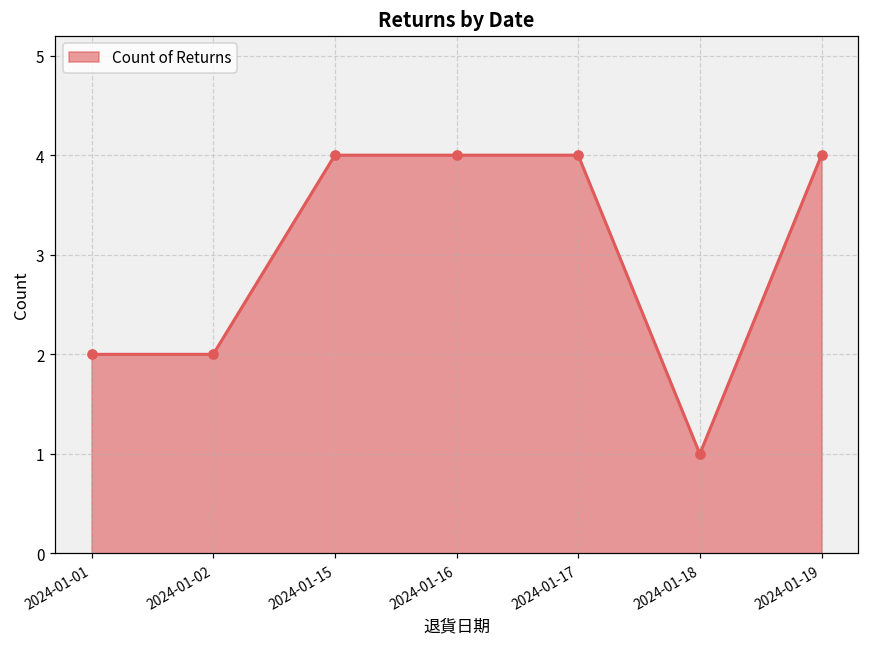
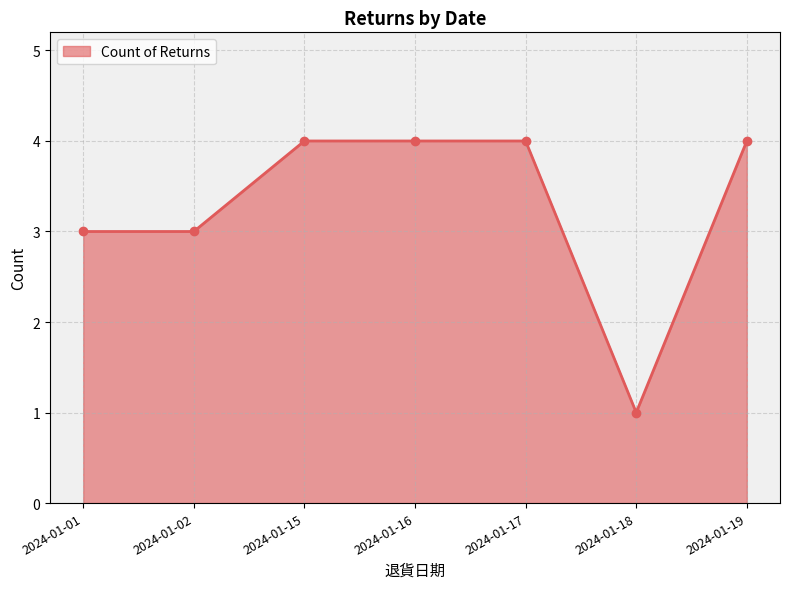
2024-01-01: 2 -> 3
2024-01-02: 2 -> 3
